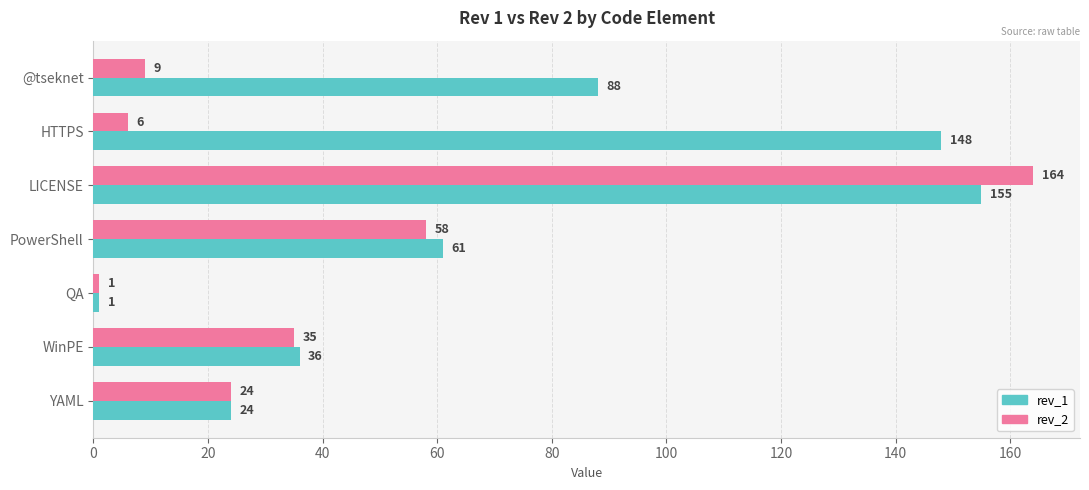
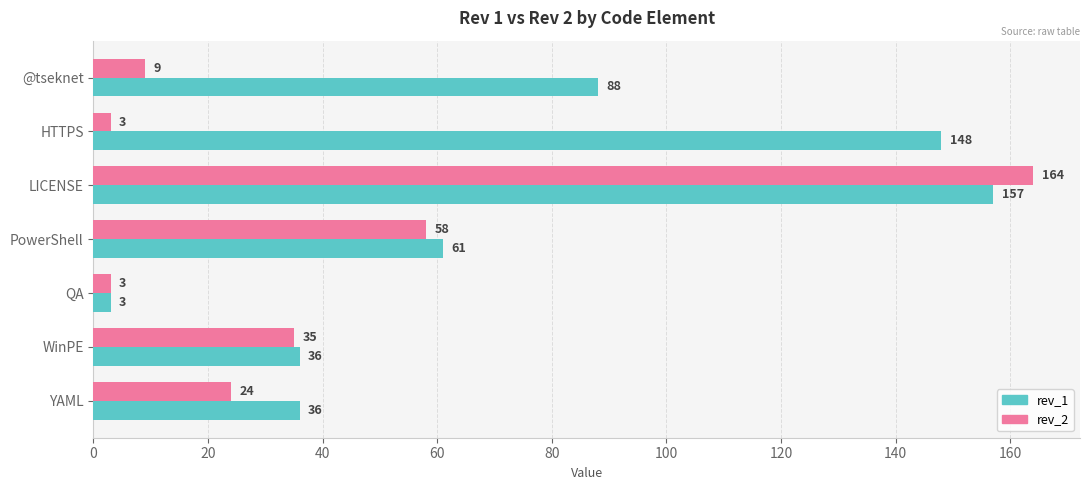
rev_2, HTTPS: 6 -> 3
rev_1, LICENSE: 155 -> 157
rev_2, QA: 1 -> 3
rev_1, QA: 1 -> 3
rev_1, YAML: 24 -> 36
